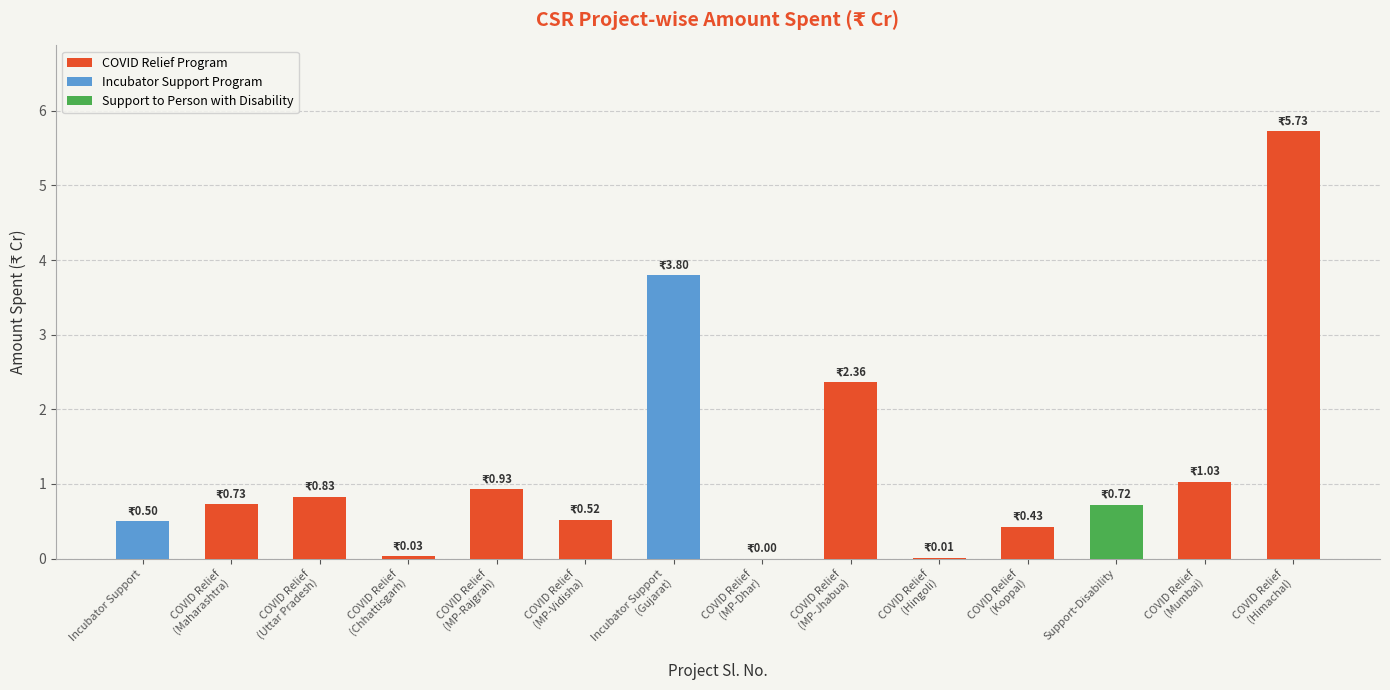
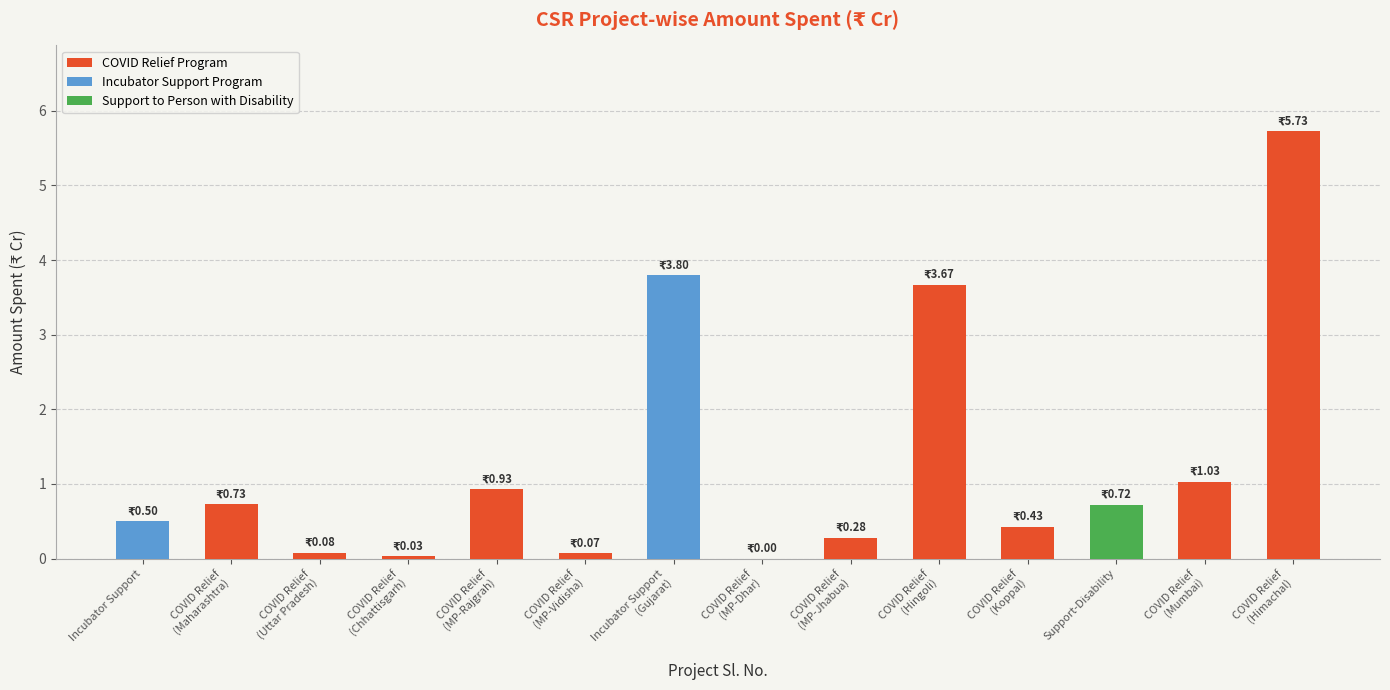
COVID Relief Program, COVID Relief (Uttar Pradesh): 0.83 -> 0.08
COVID Relief Program, COVID Relief (MP-Vidisha): 0.52 -> 0.07
COVID Relief Program, COVID Relief (MP-Jhabua): 2.36 -> 0.28
COVID Relief Program, COVID Relief (Hingoli): 0.01 -> 3.67
